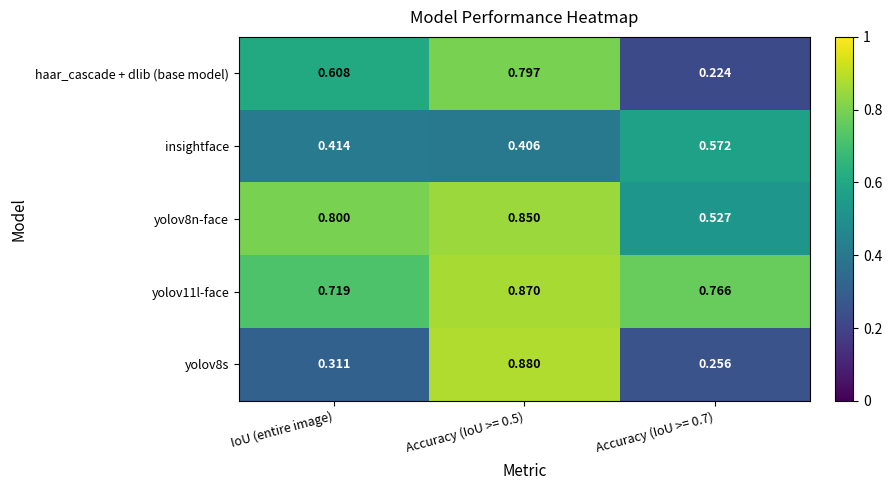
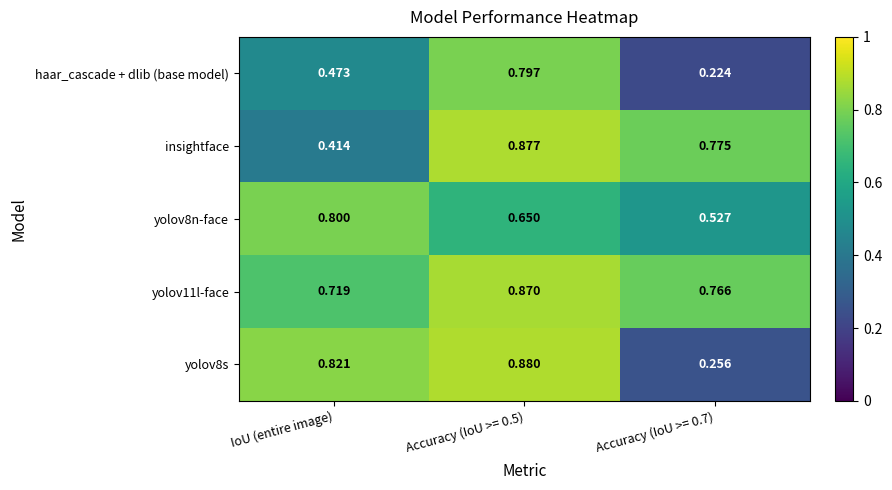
haar_cascade + dlib (base model), IoU (entire image): 0.608 -> 0.473
insightface, Accuracy (IoU >= 0.5): 0.406 -> 0.877
insightface, Accuracy (IoU >= 0.7): 0.572 -> 0.775
yolov8n-face, Accuracy (IoU >= 0.5): 0.850 -> 0.650
yolov8s, IoU (entire image): 0.311 -> 0.821
